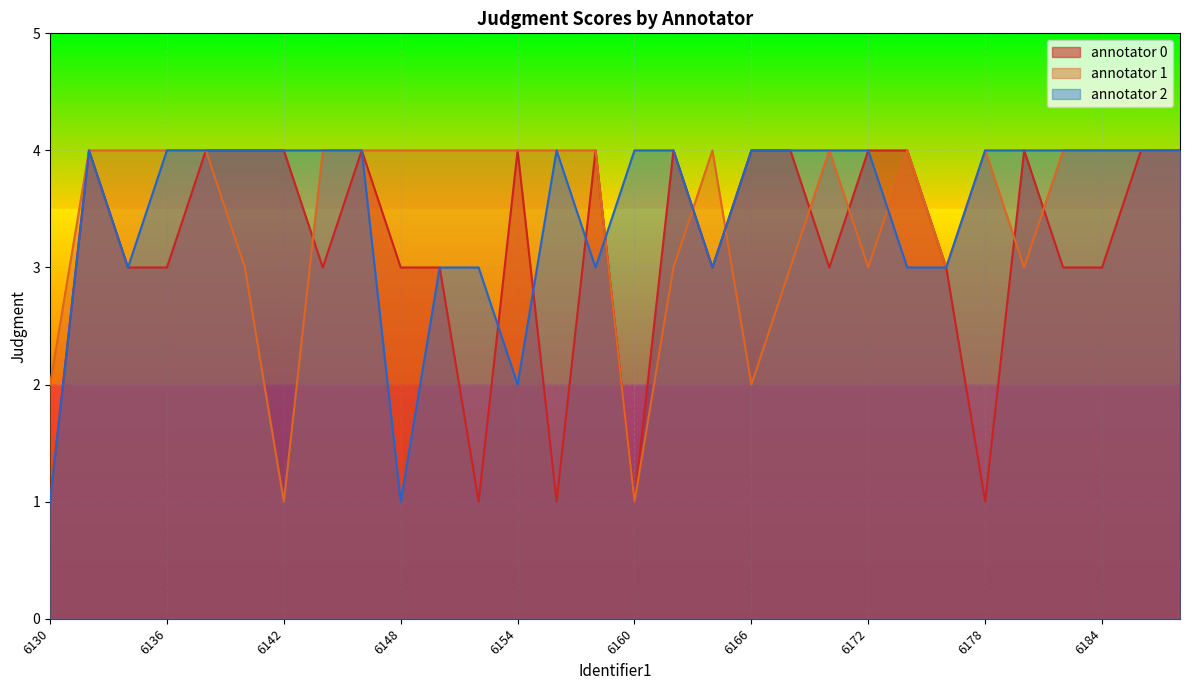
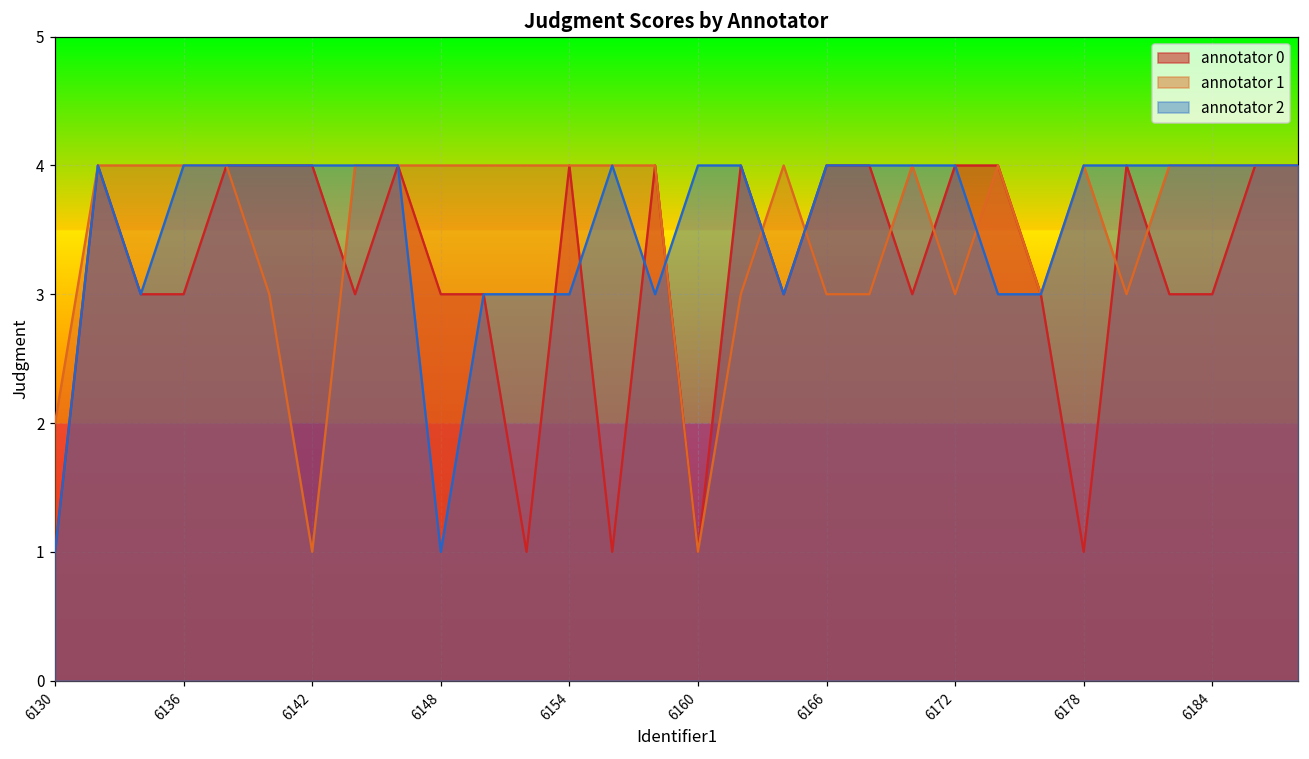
annotator 2, 6154: 2 -> 3
annotator 1, 6166: 2 -> 3
